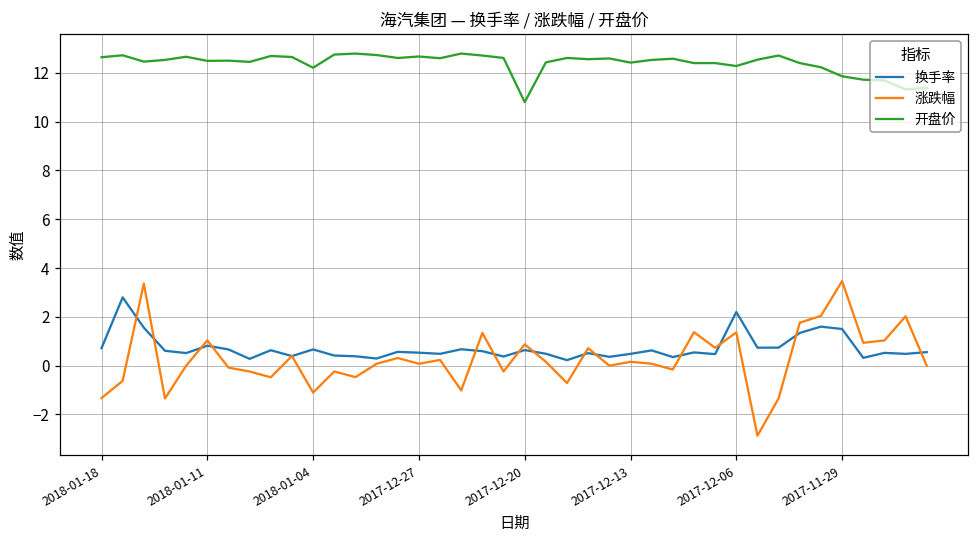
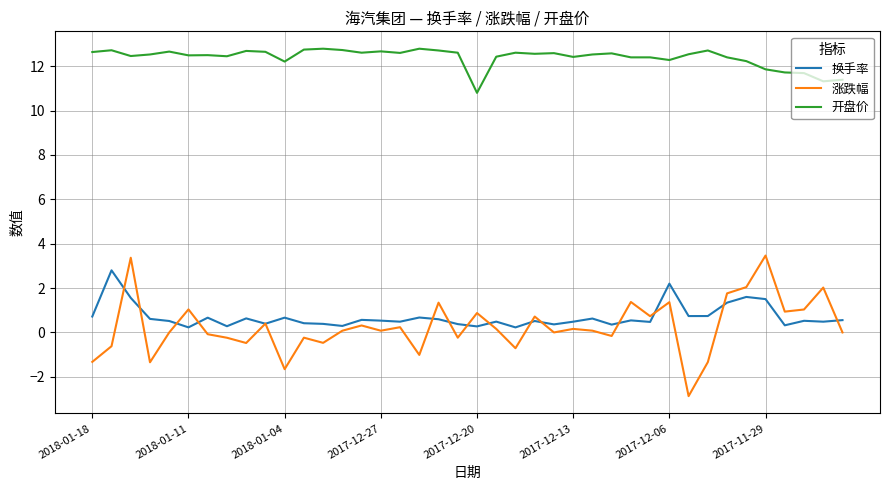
换手率, 2018-01-11: 0.8 -> 0.2
涨跌幅, 2018-01-04: -1.1 -> -1.7
换手率, 2017-12-20: 0.6 -> 0.3
